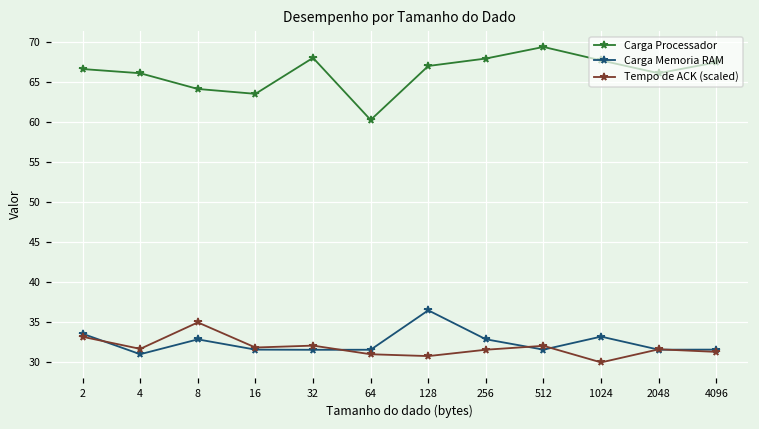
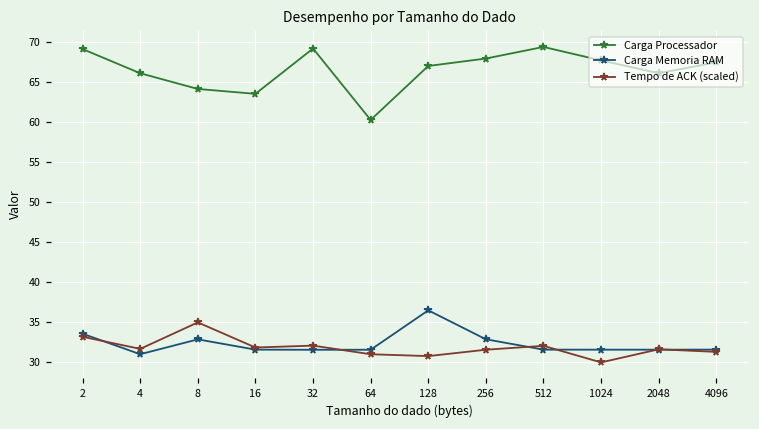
Carga Processador, 2: 67 -> 69
Carga Processador, 32: 68 -> 69
Carga Memoria RAM, 1024: 33 -> 32
